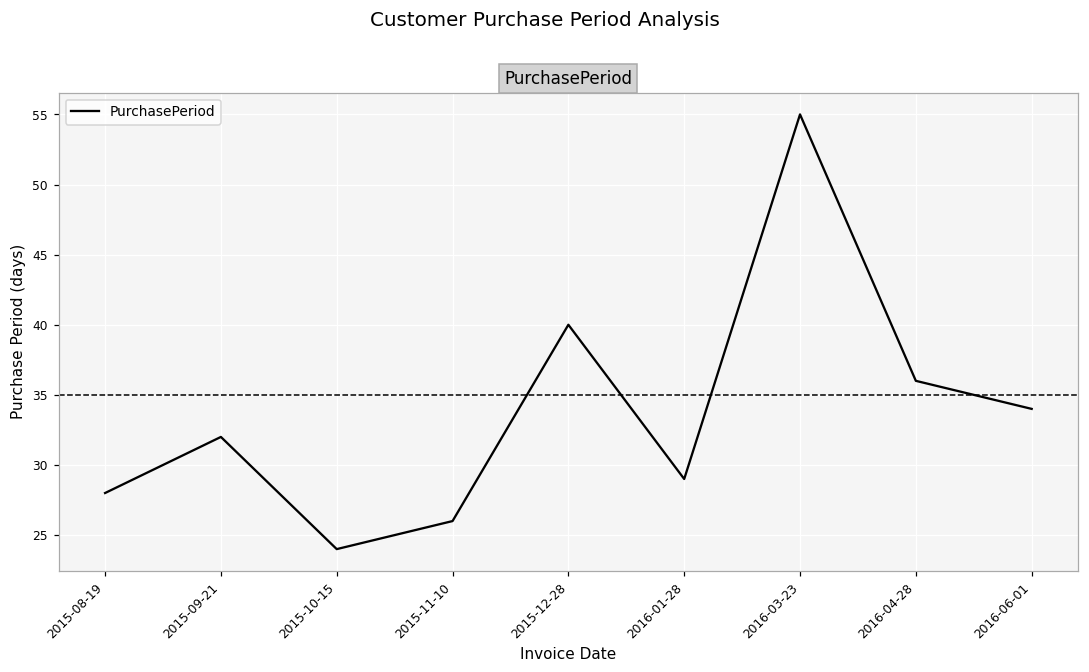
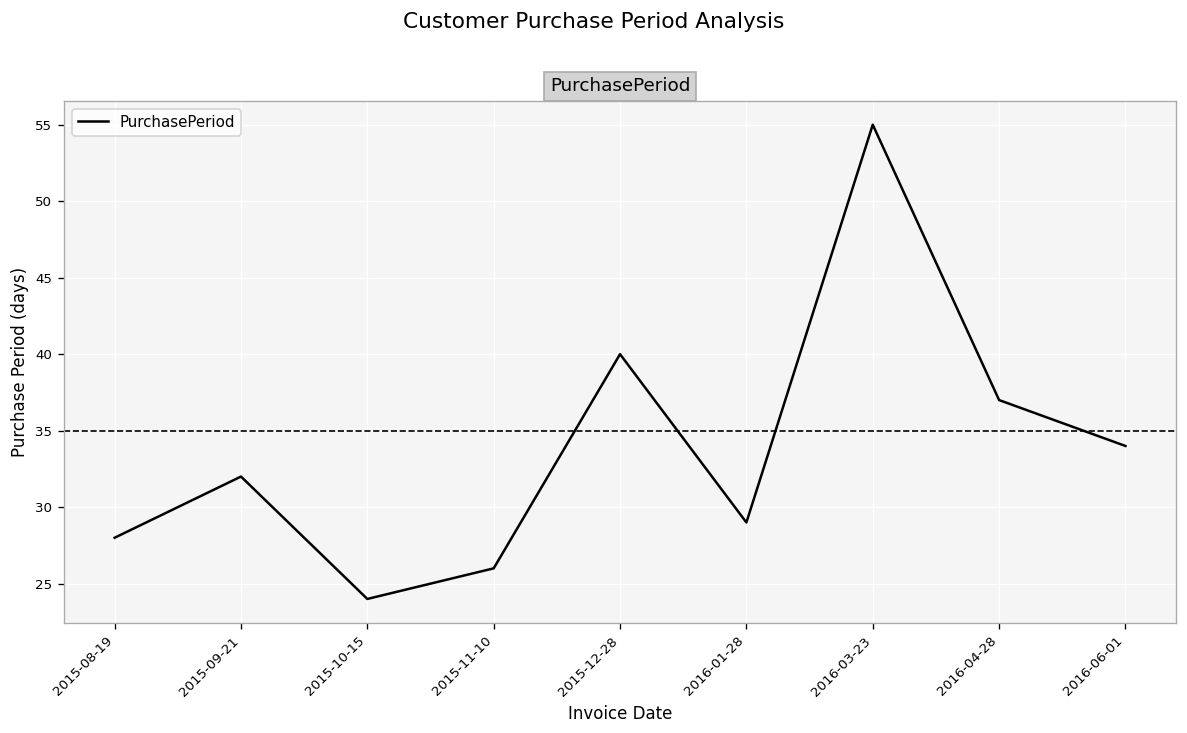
2016-04-28: 36 -> 37
